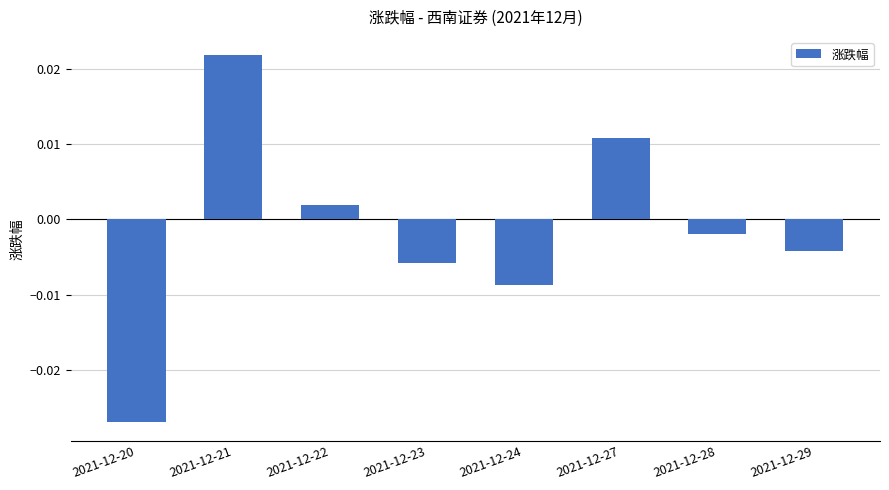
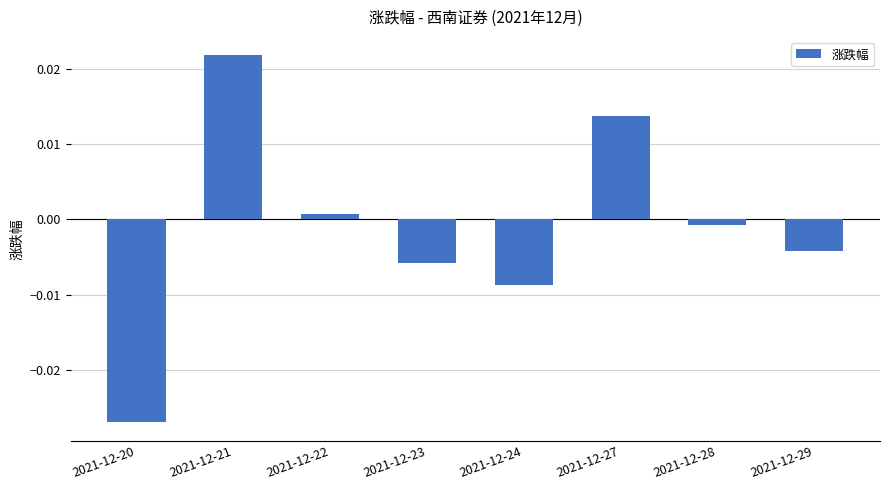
2021-12-22: 0.002 -> 0.001
2021-12-27: 0.011 -> 0.014
2021-12-28: -0.002 -> -0.001
